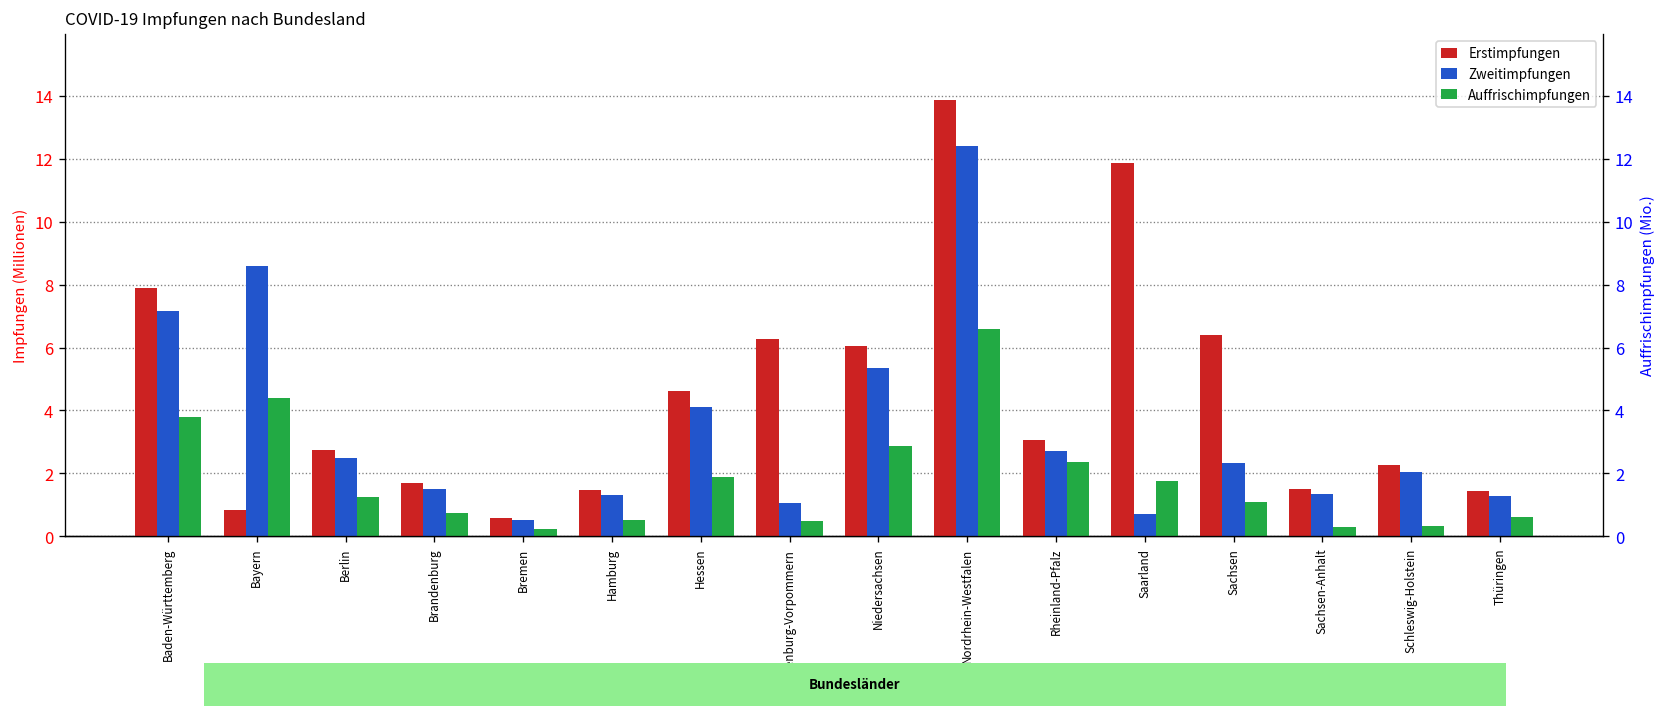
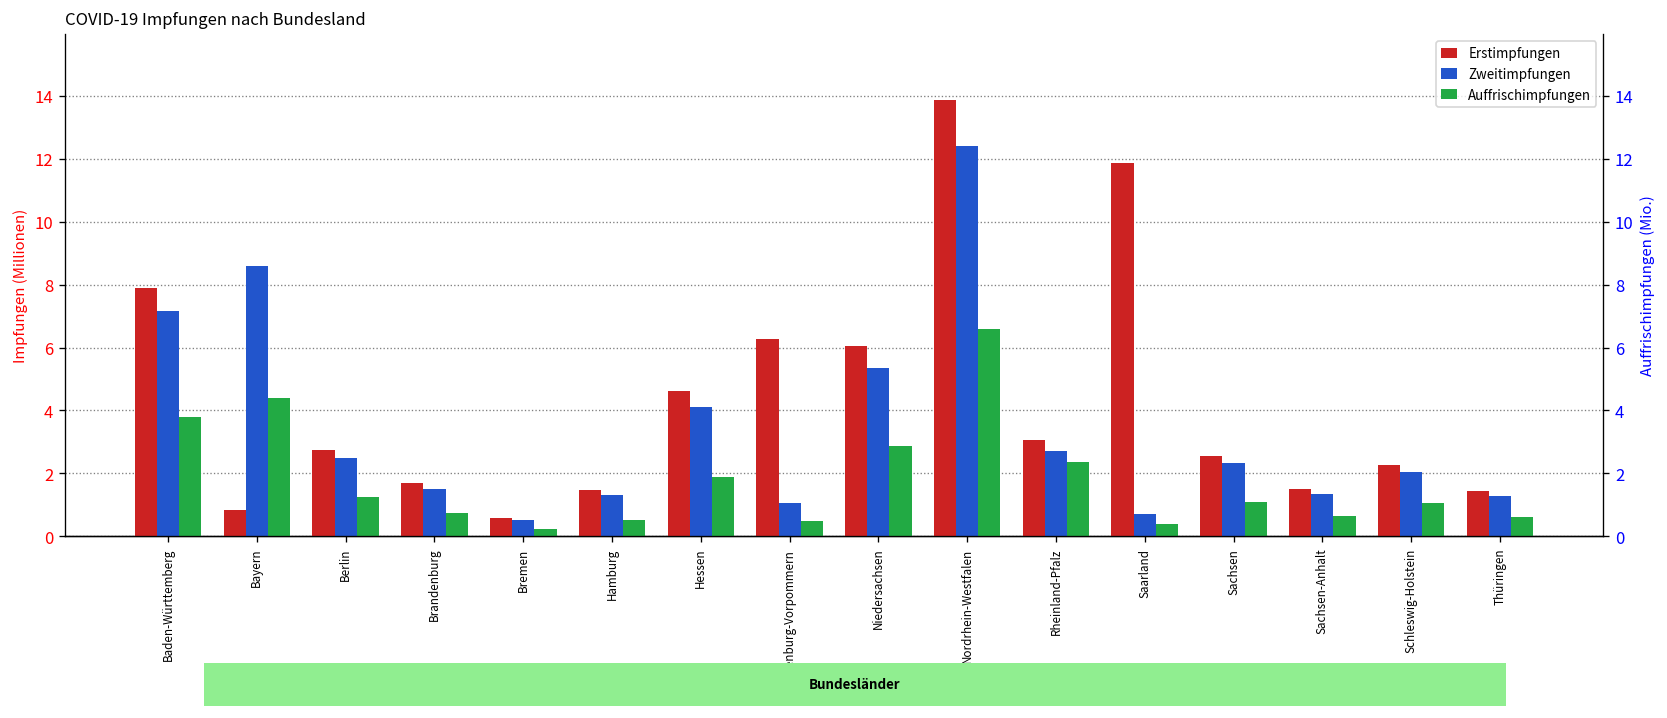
Auffrischimpfungen, Saarland: 1.8 -> 0.4
Erstimpfungen, Sachsen: 6.4 -> 2.5
Auffrischimpfungen, Sachsen-Anhalt: 0.3 -> 0.6
Auffrischimpfungen, Schleswig-Holstein: 0.3 -> 1.1
